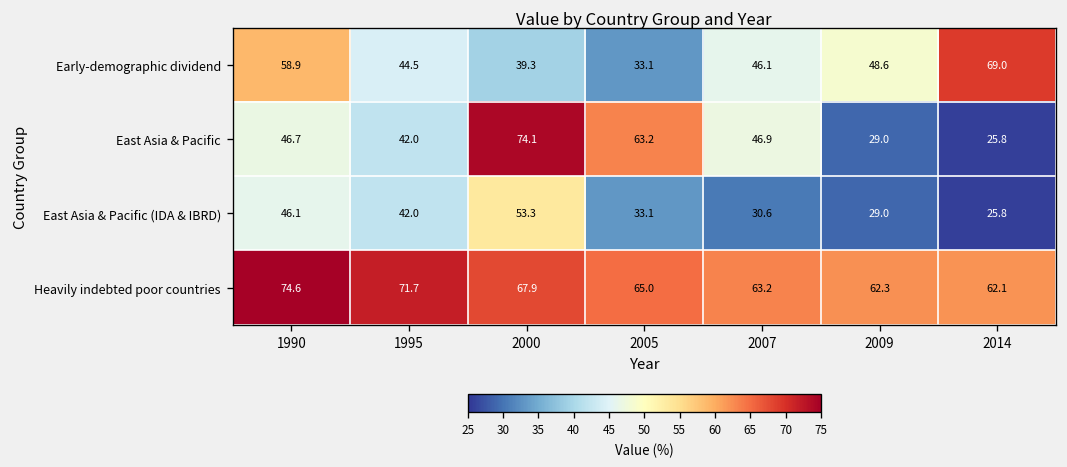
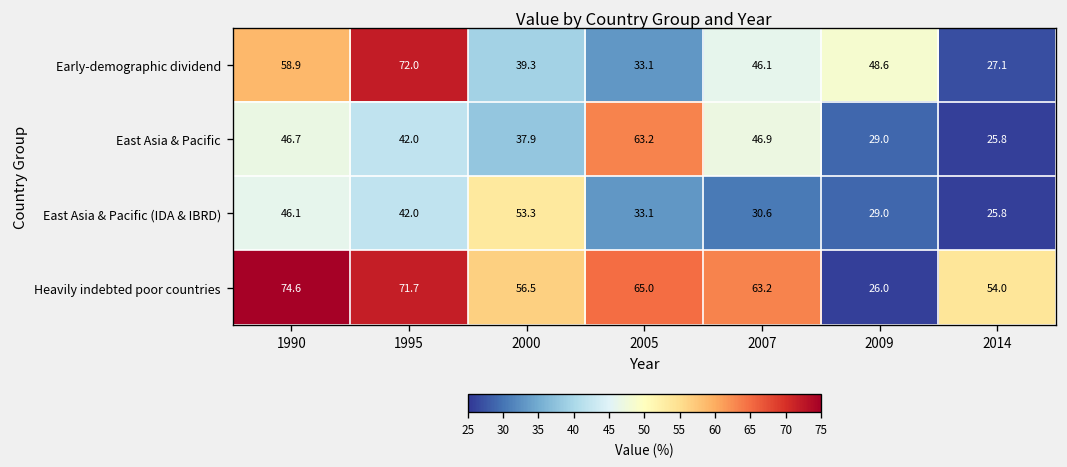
Early-demographic dividend, 1995: 44.5 -> 72.0
Early-demographic dividend, 2014: 69.0 -> 27.1
East Asia & Pacific, 2000: 74.1 -> 37.9
Heavily indebted poor countries, 2000: 67.9 -> 56.5
Heavily indebted poor countries, 2009: 62.3 -> 26.0
Heavily indebted poor countries, 2014: 62.1 -> 54.0
